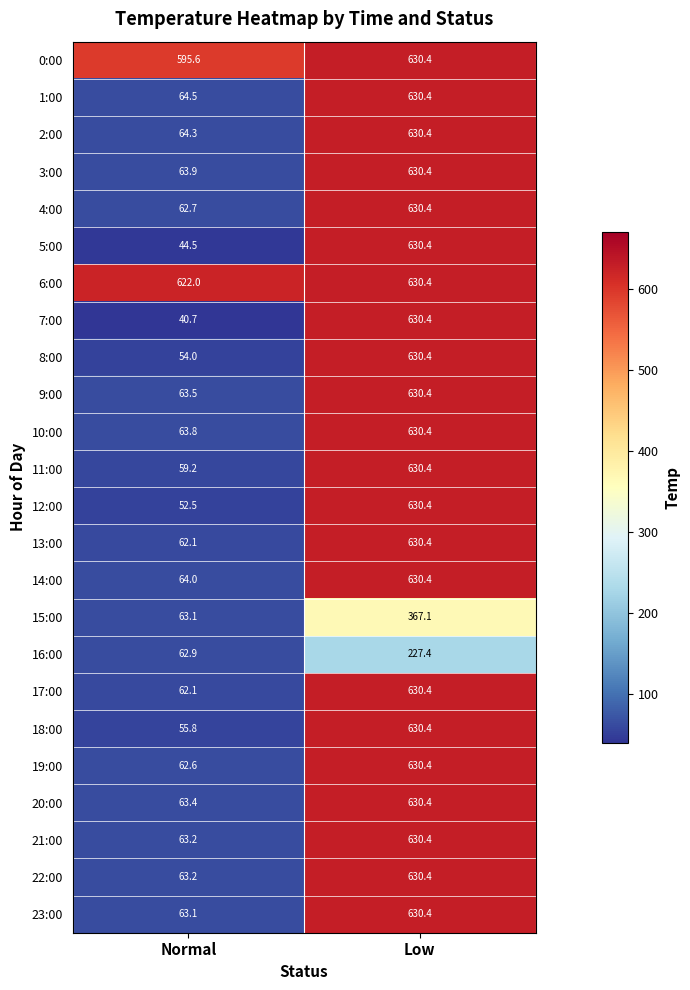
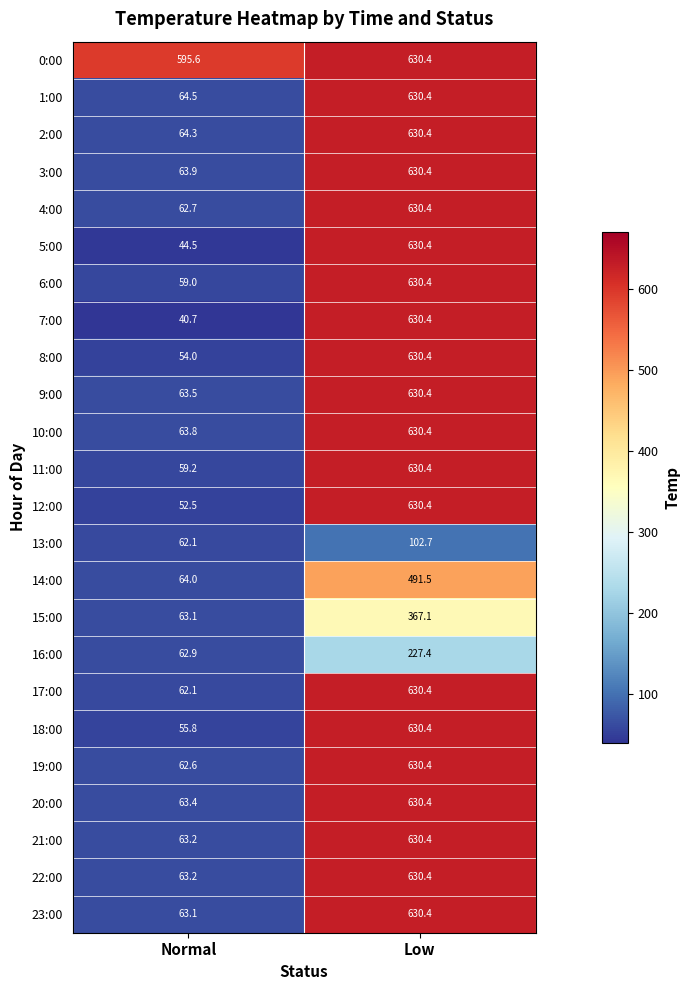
6:00, Normal: 622.0 -> 59.0
13:00, Low: 630.4 -> 102.7
14:00, Low: 630.4 -> 491.5
